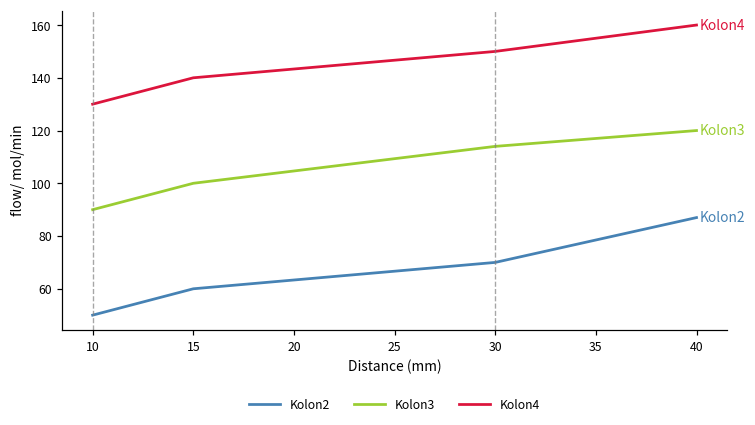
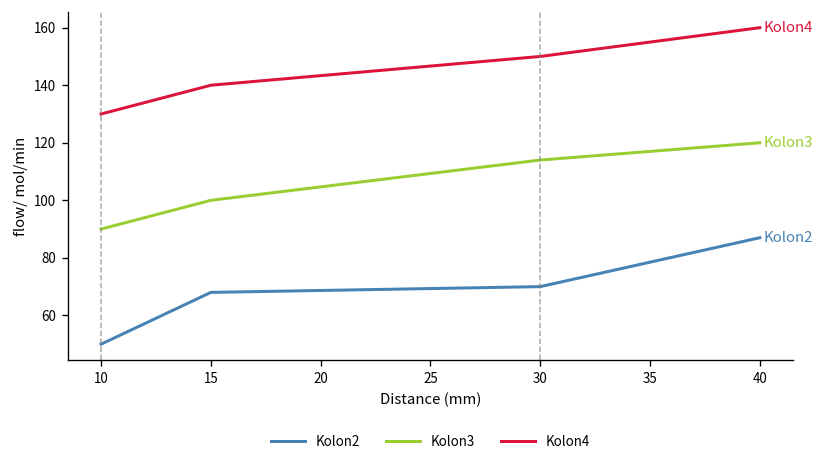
Kolon2, 15: 60 -> 68
